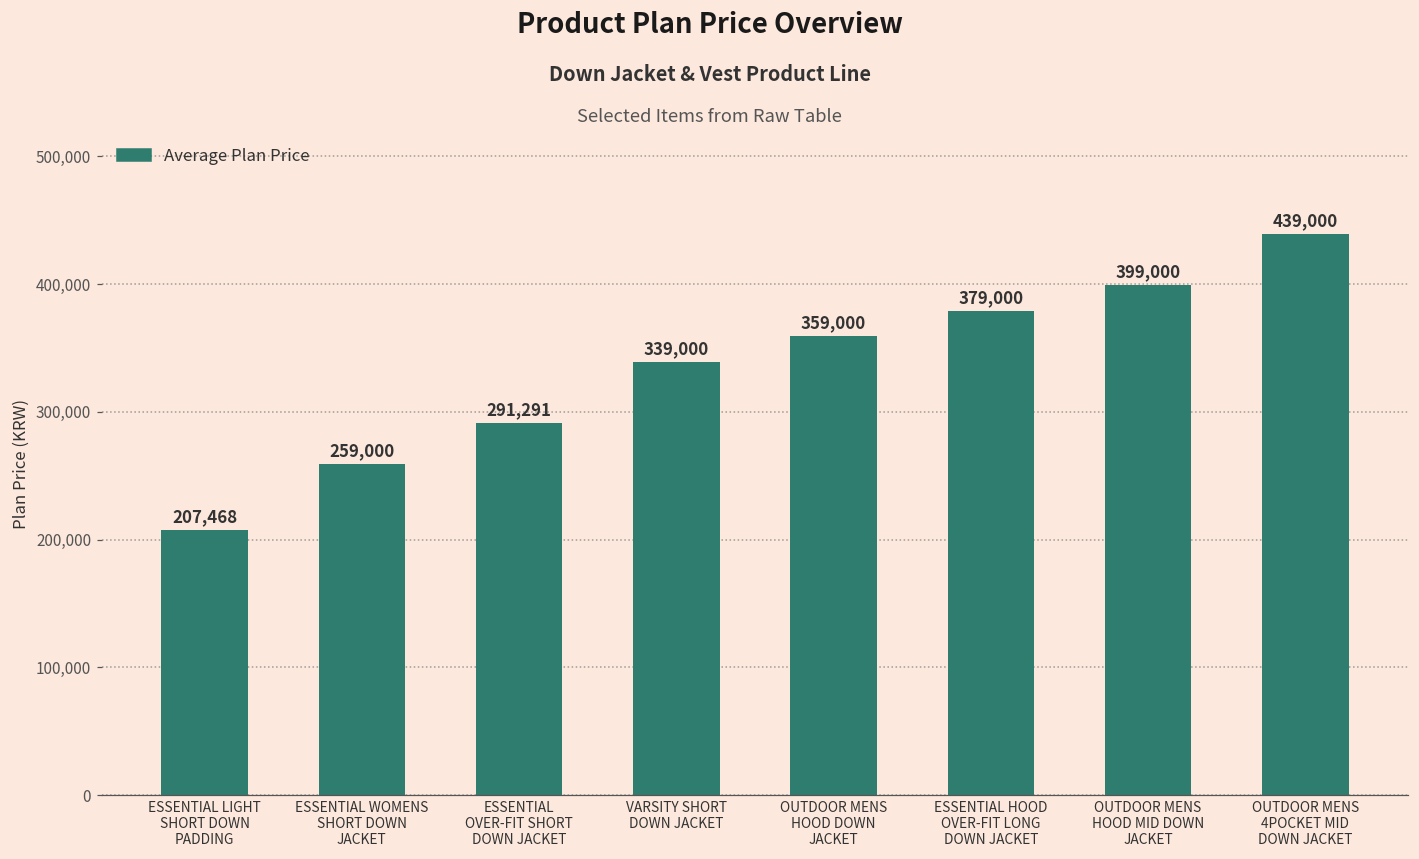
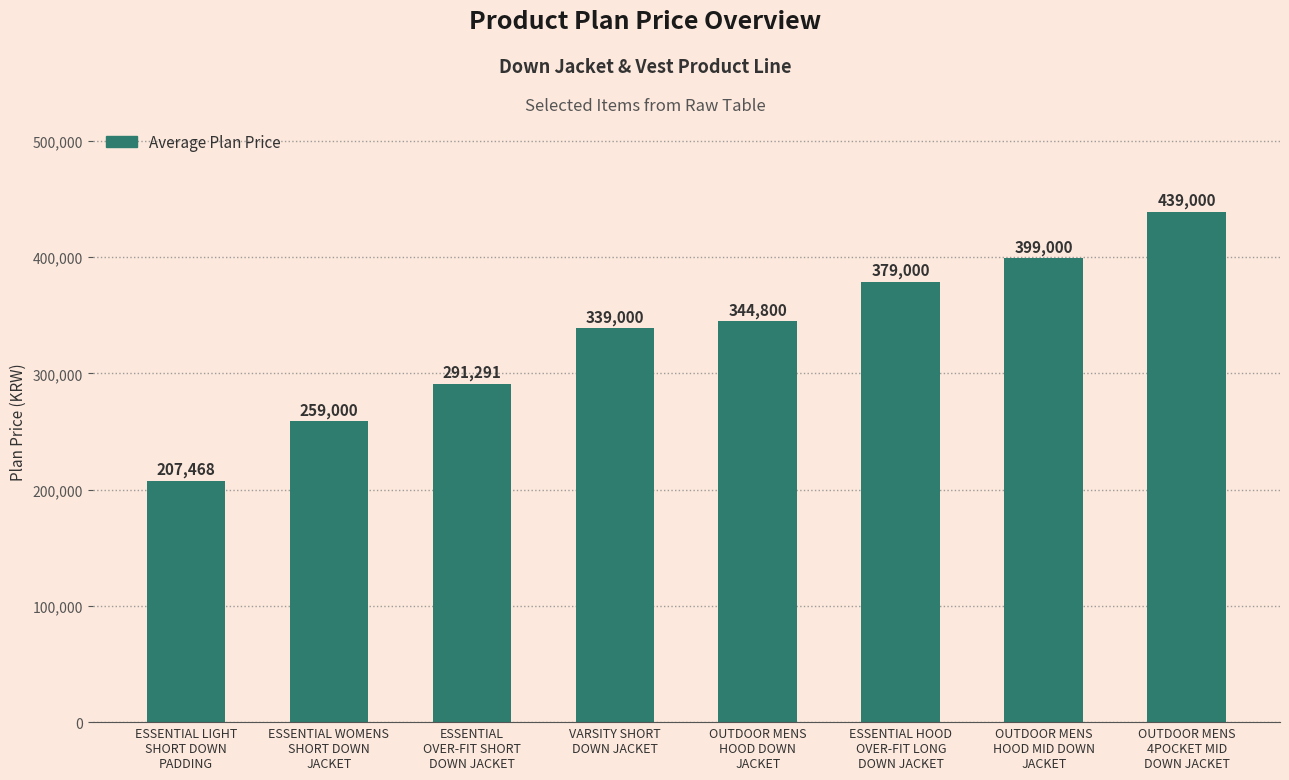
OUTDOOR MENS HOOD DOWN JACKET: 359,000 -> 344,800
